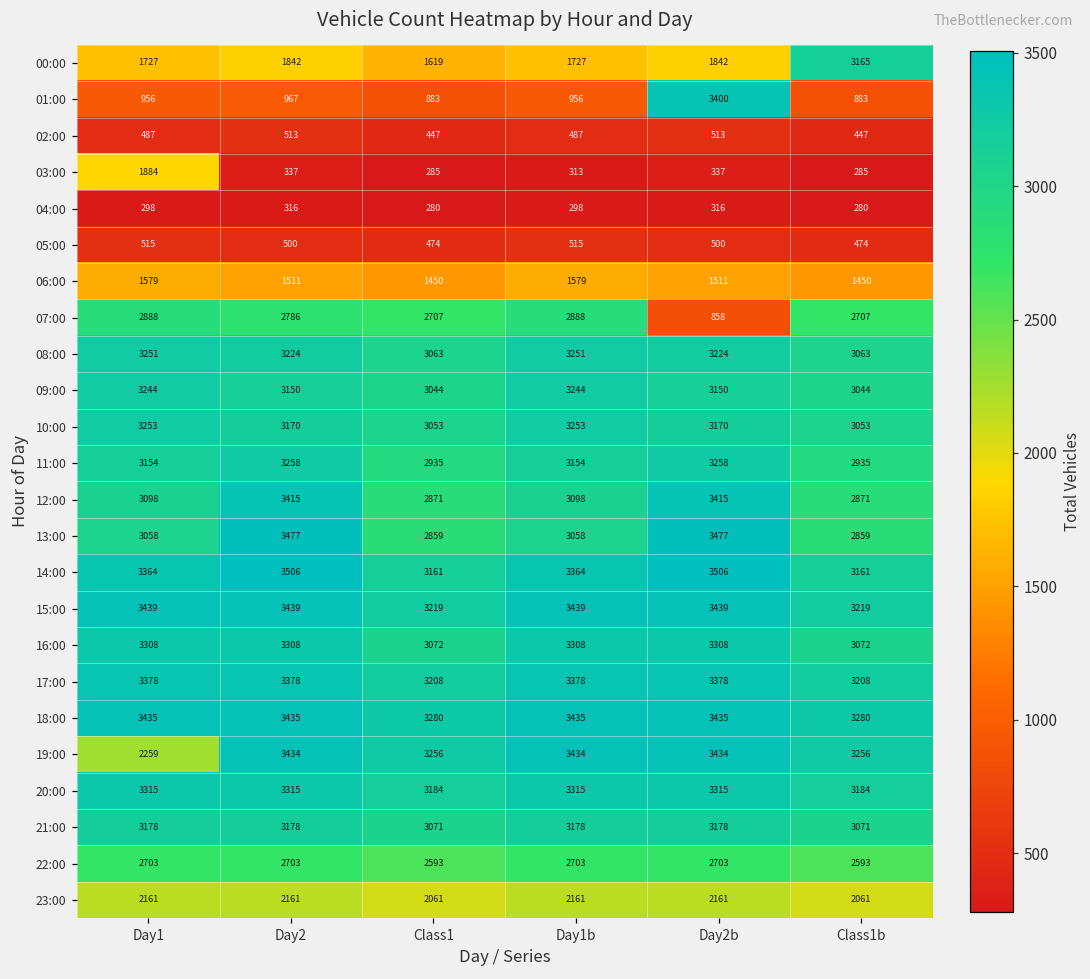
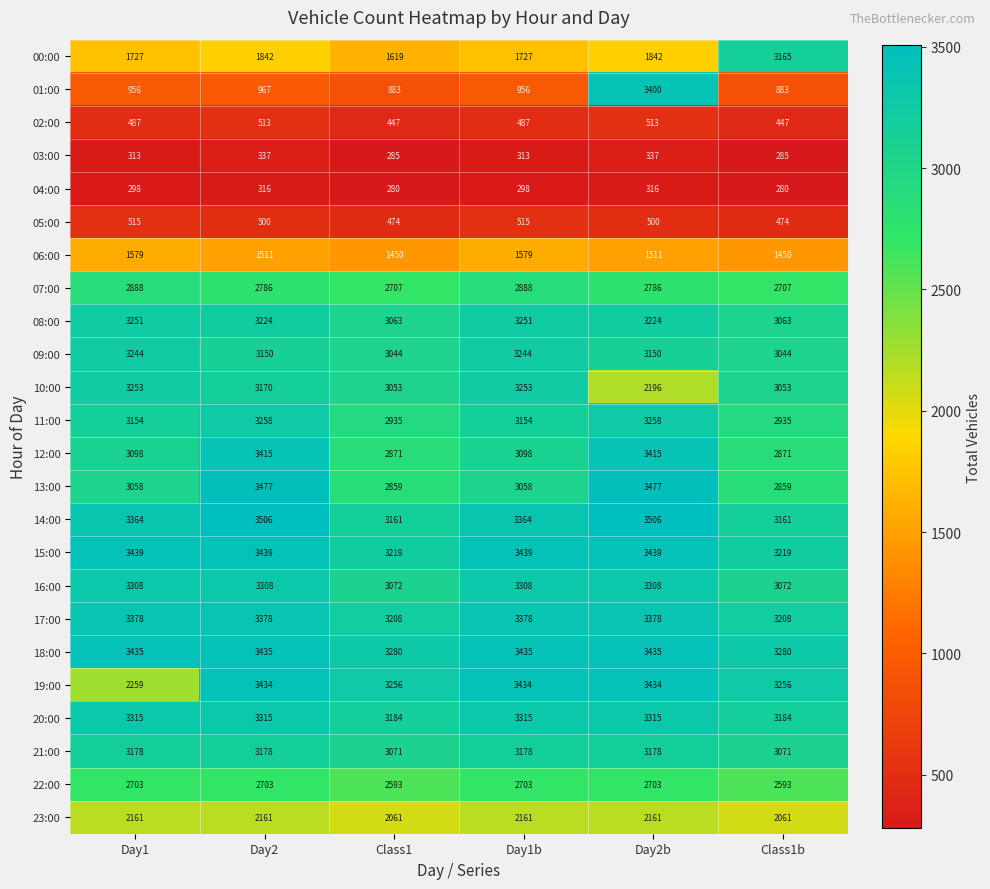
03:00, Day1: 1884 -> 313
07:00, Day2b: 858 -> 2786
10:00, Day2b: 3170 -> 2196
